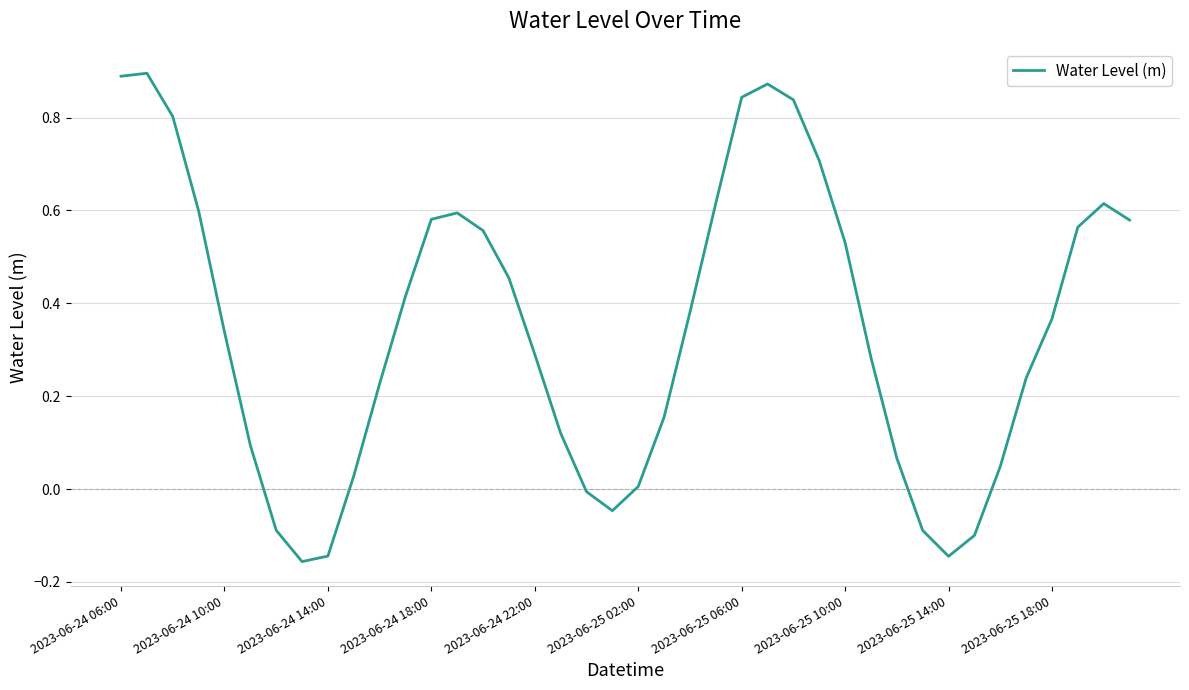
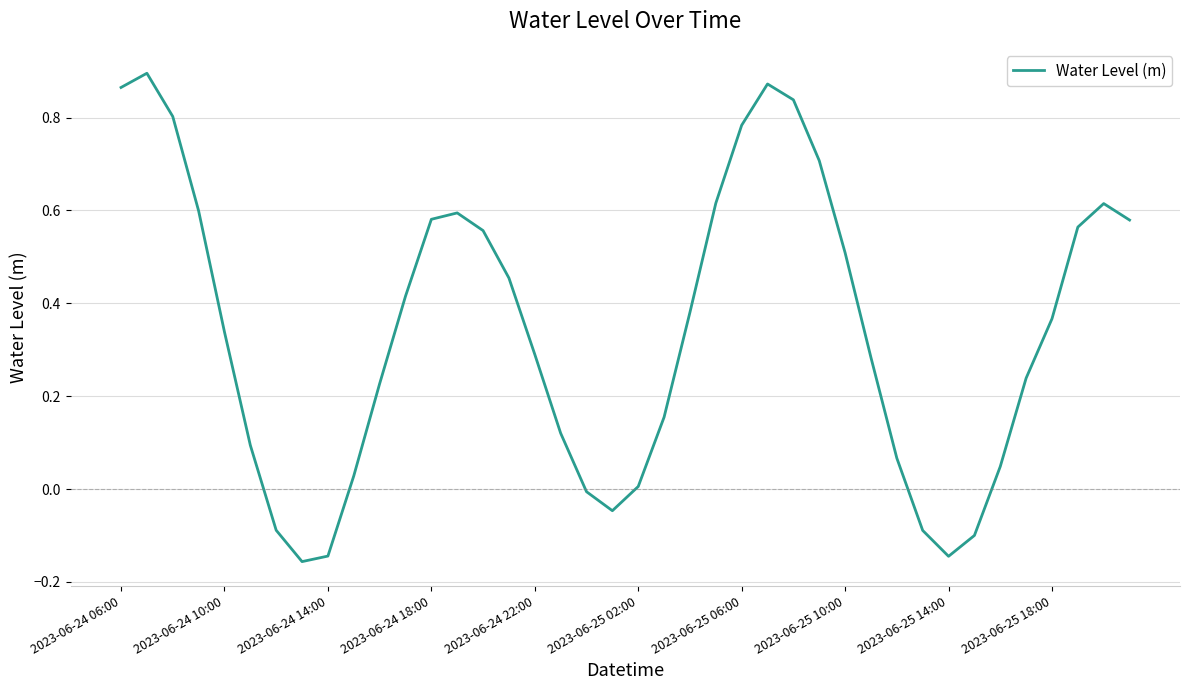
2023-06-24 06:00: 0.89 -> 0.86
2023-06-25 06:00: 0.84 -> 0.78
2023-06-25 10:00: 0.53 -> 0.51
